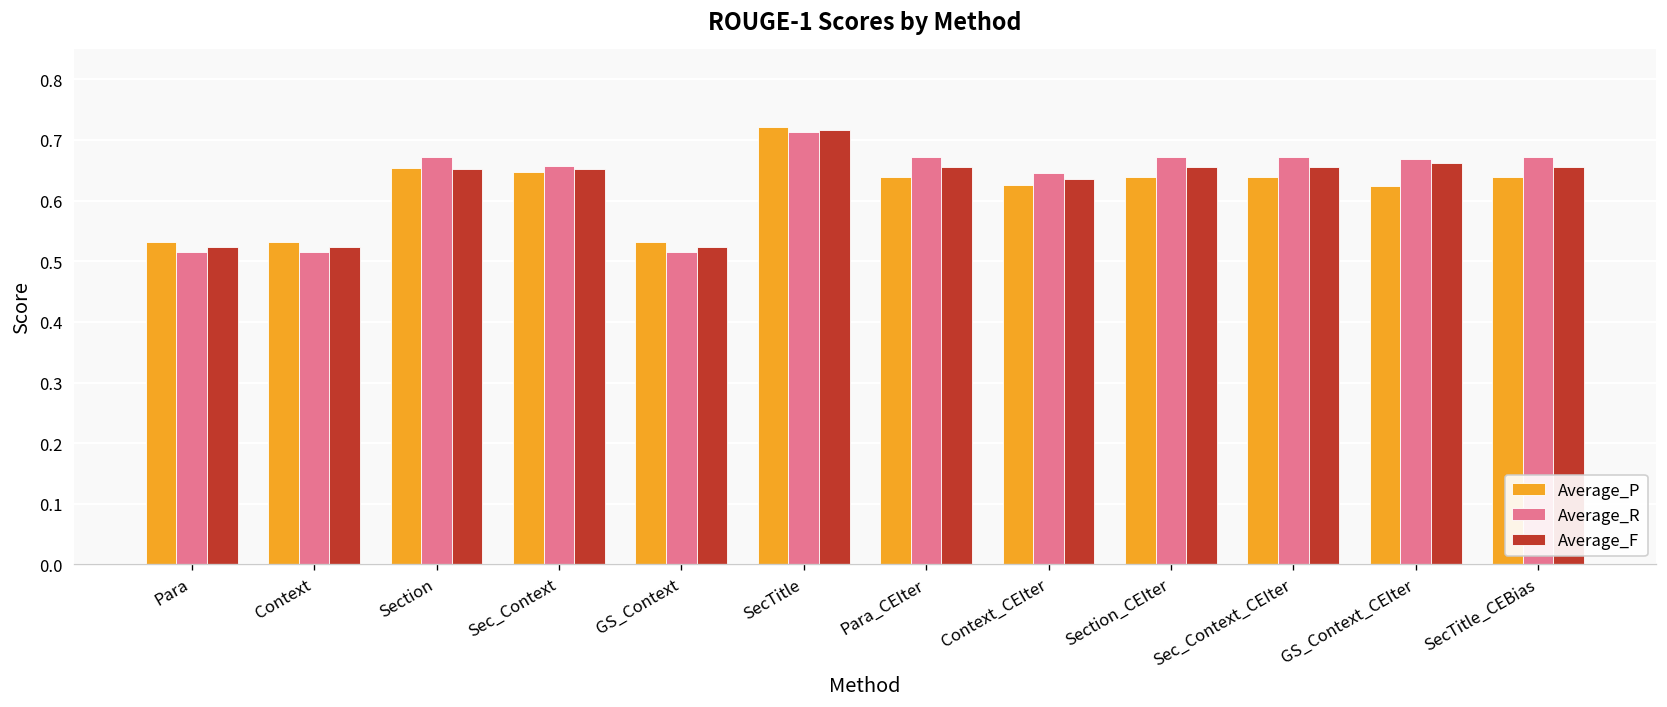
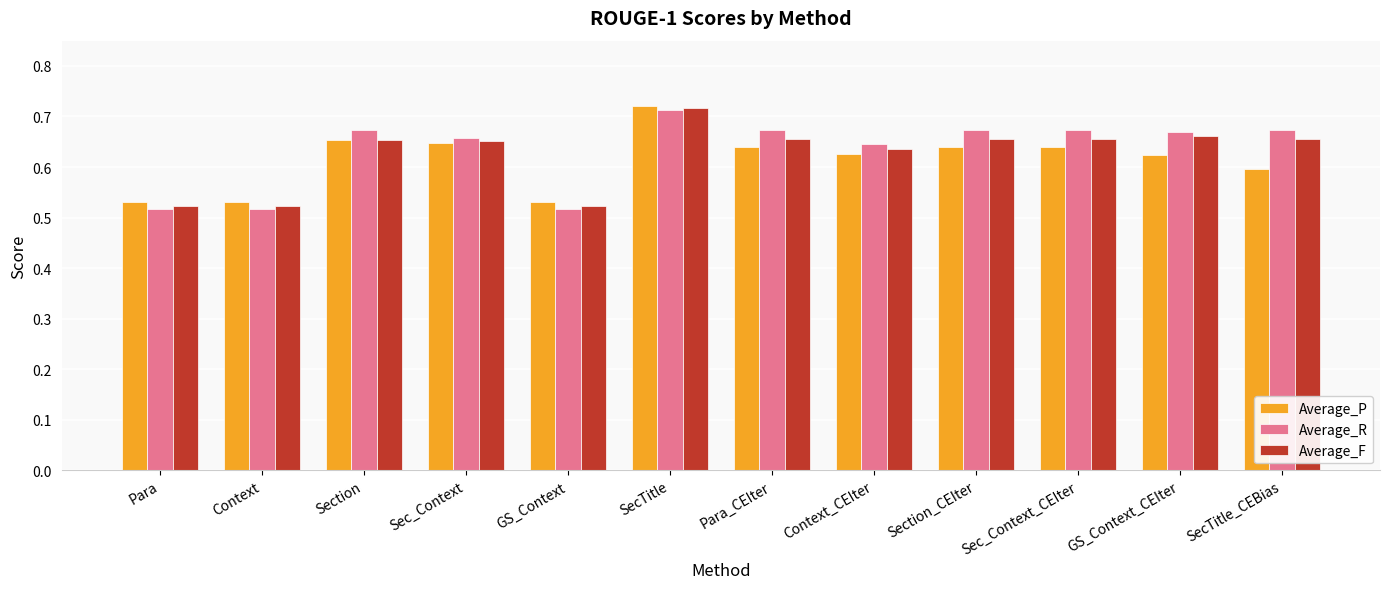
Average_P, SecTitle_CEBias: 0.64 -> 0.60
